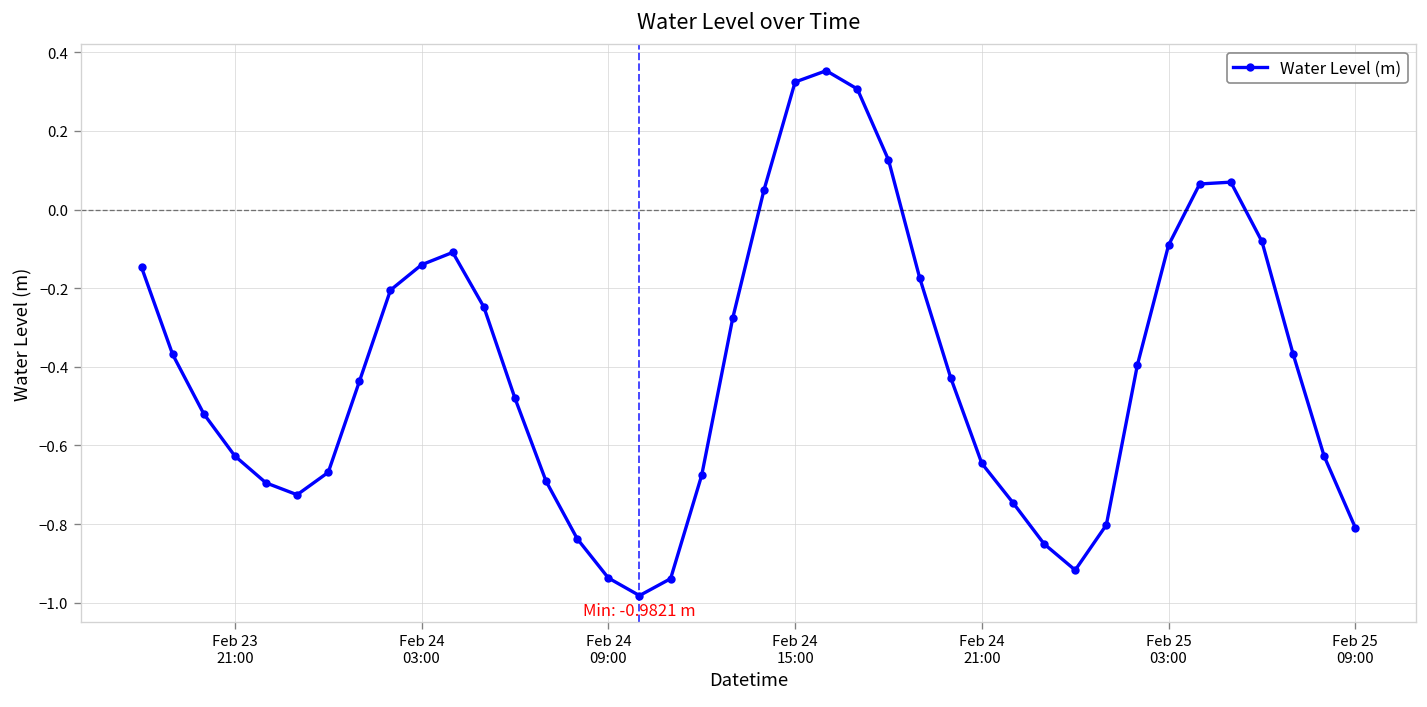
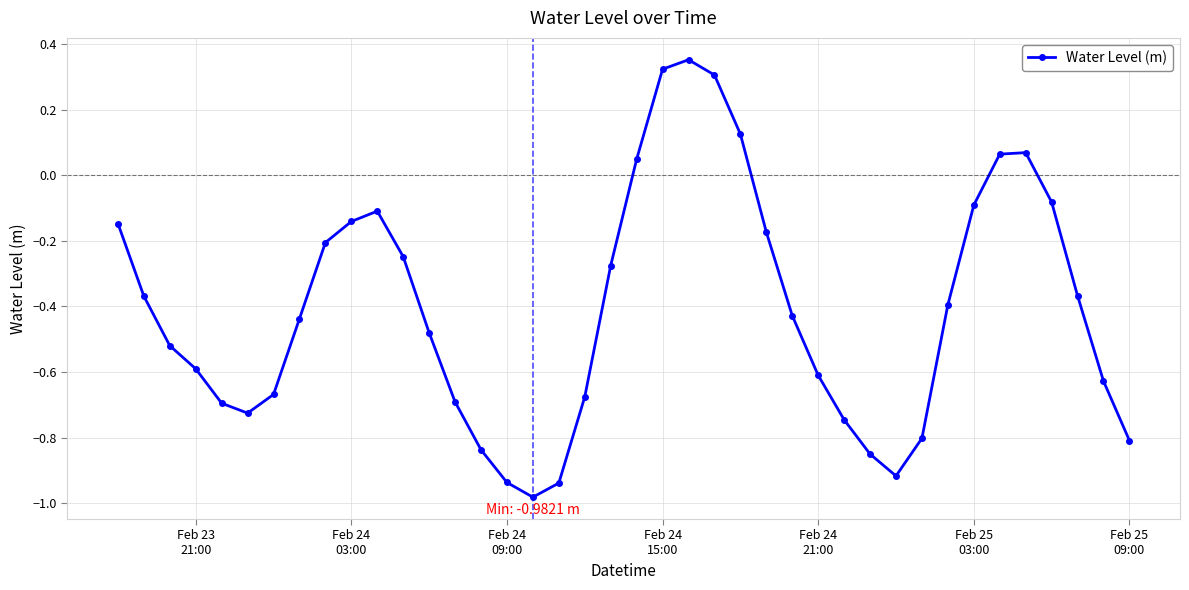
Feb 23 21:00: -0.63 -> -0.59
Feb 24 21:00: -0.65 -> -0.61
